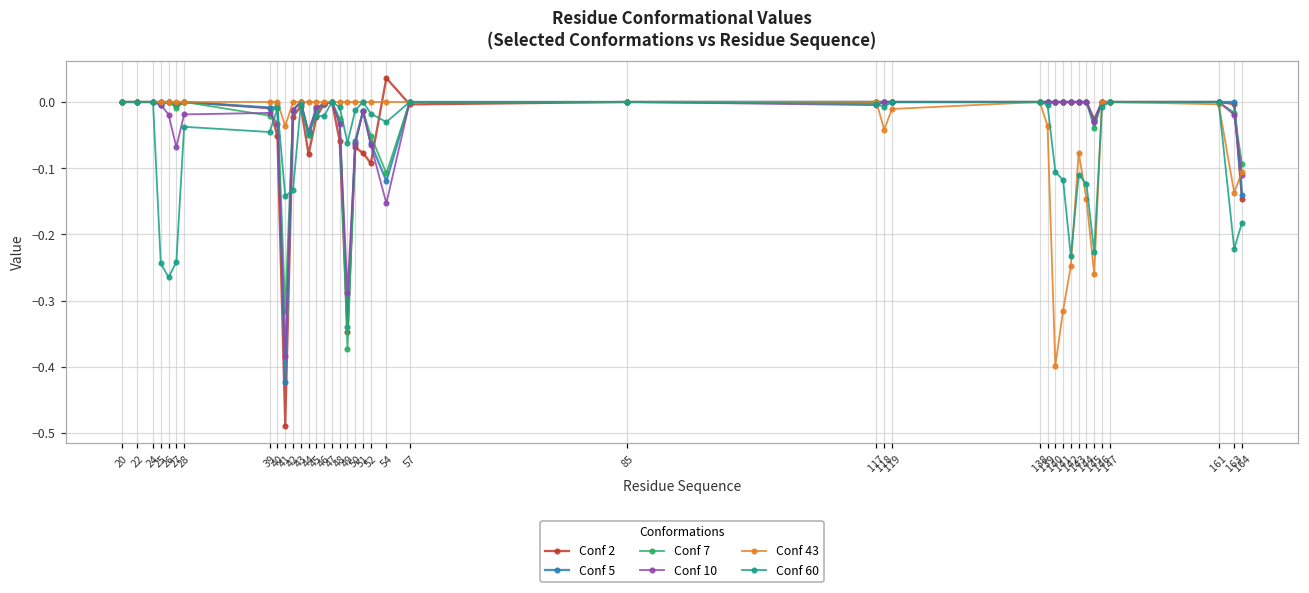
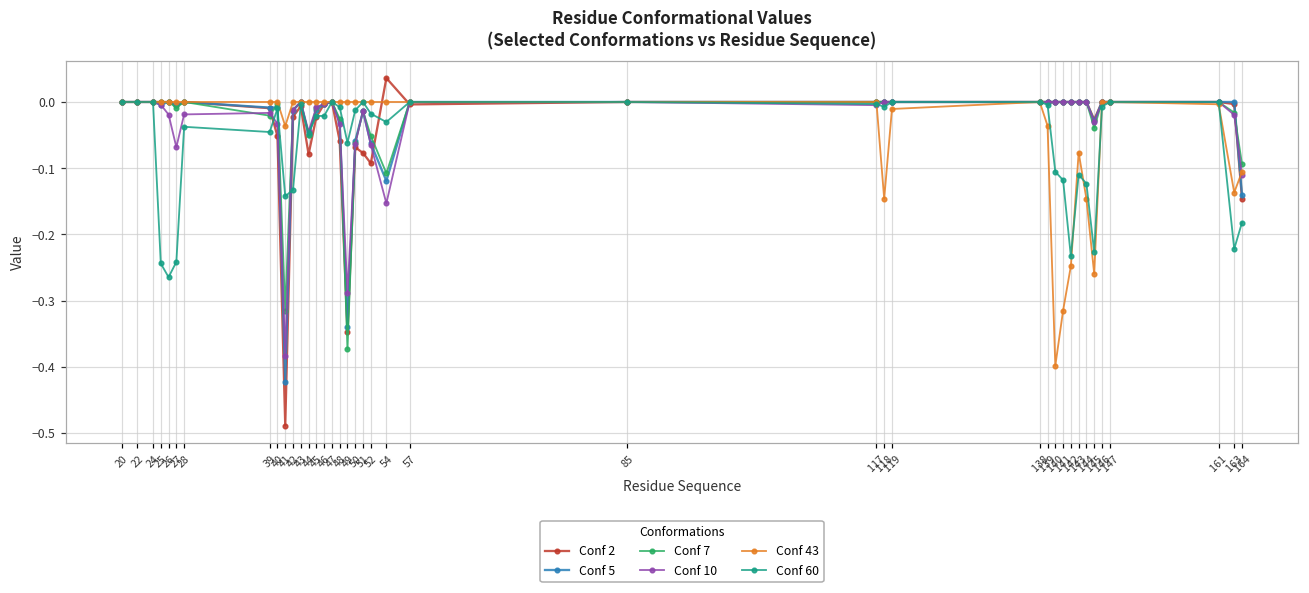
Conf 43, 118: -0.04 -> -0.15
